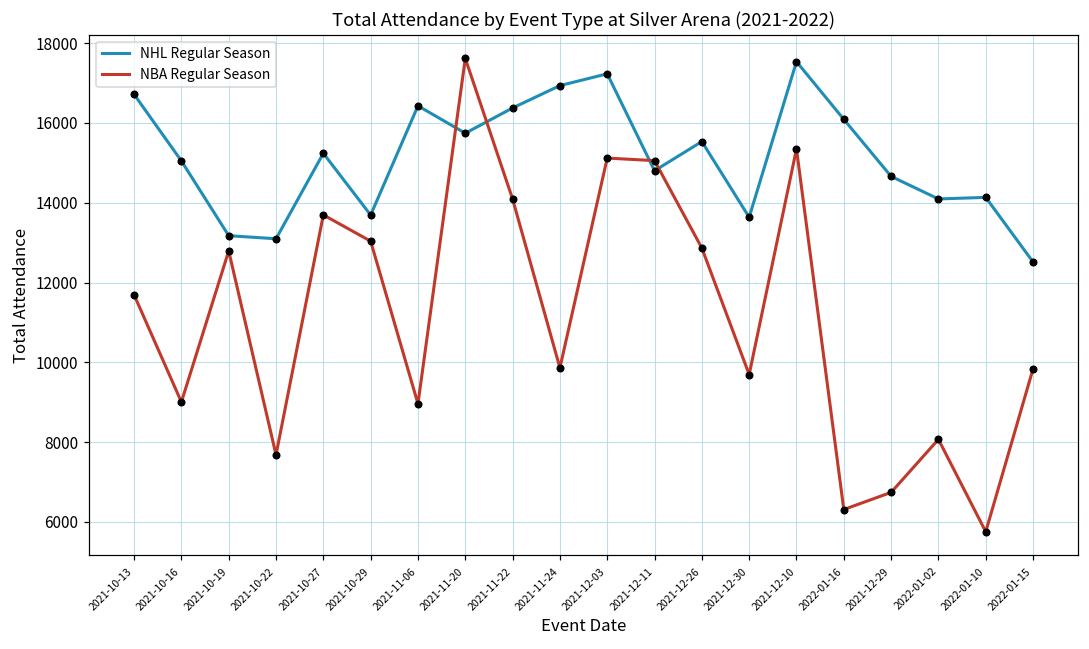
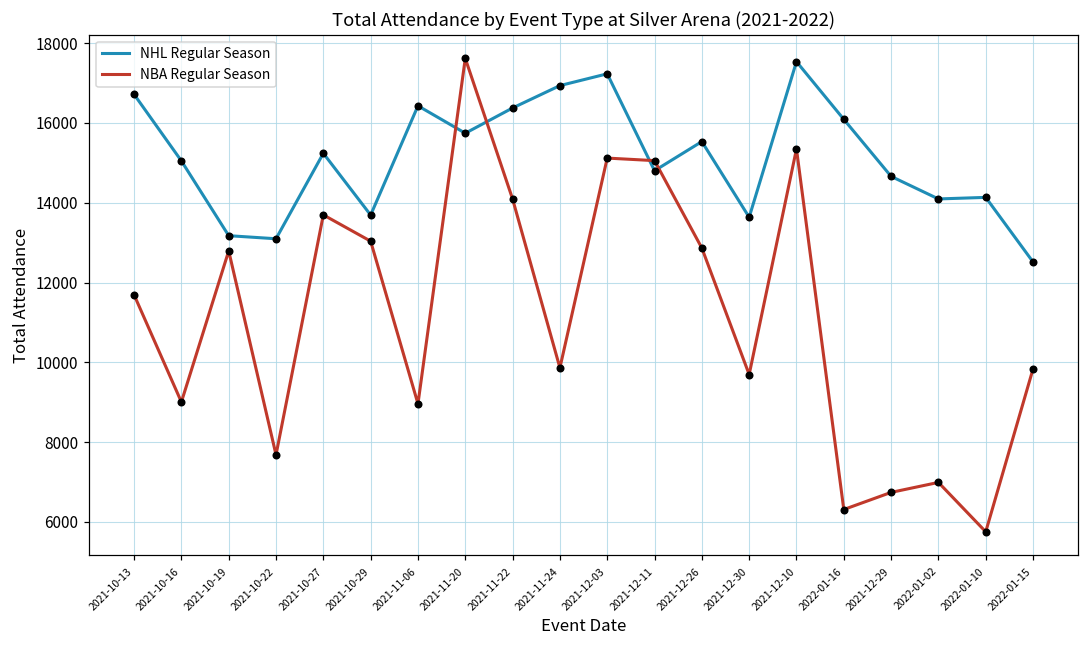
NBA Regular Season, 2022-01-02: 8100 -> 7000
